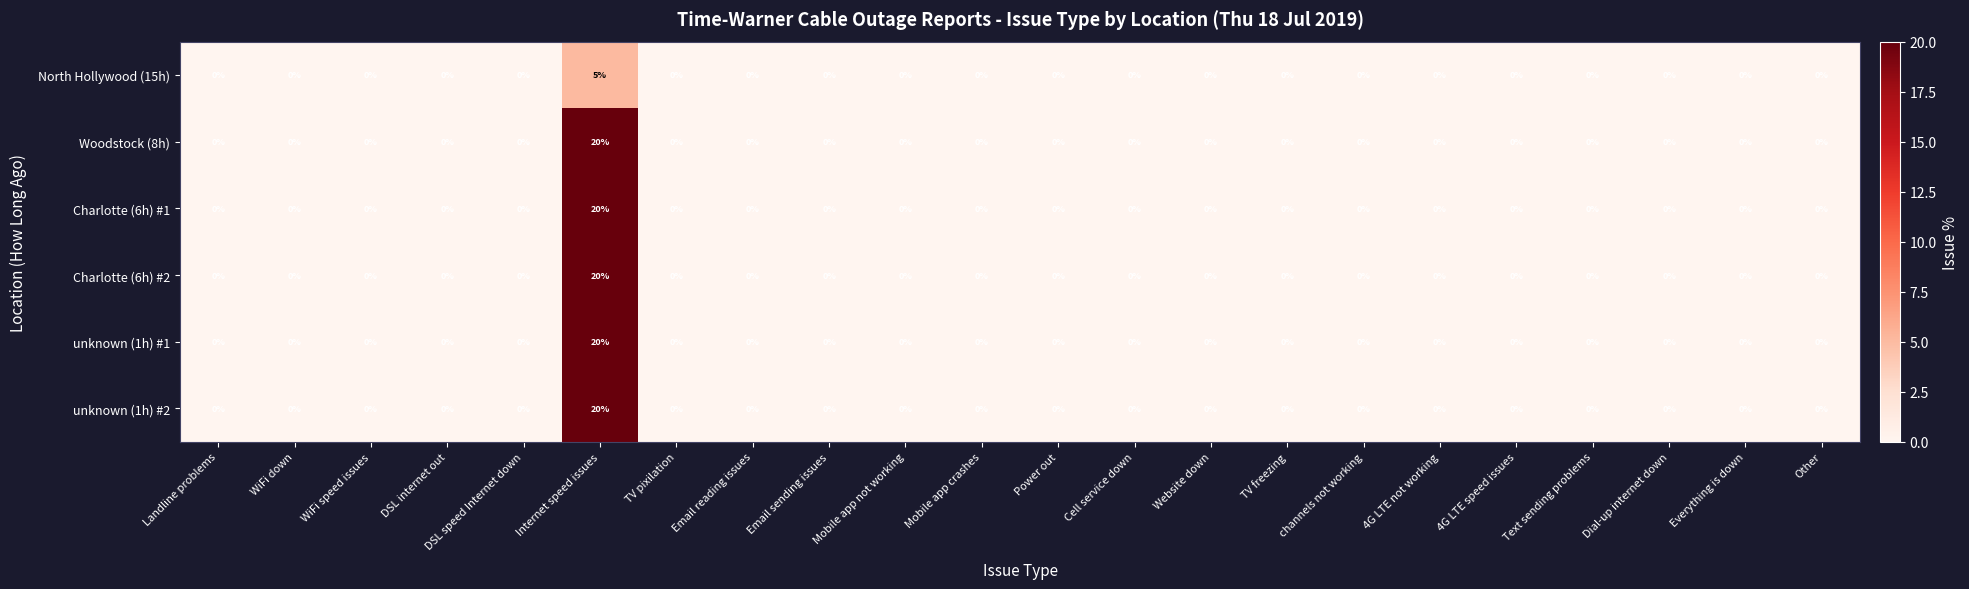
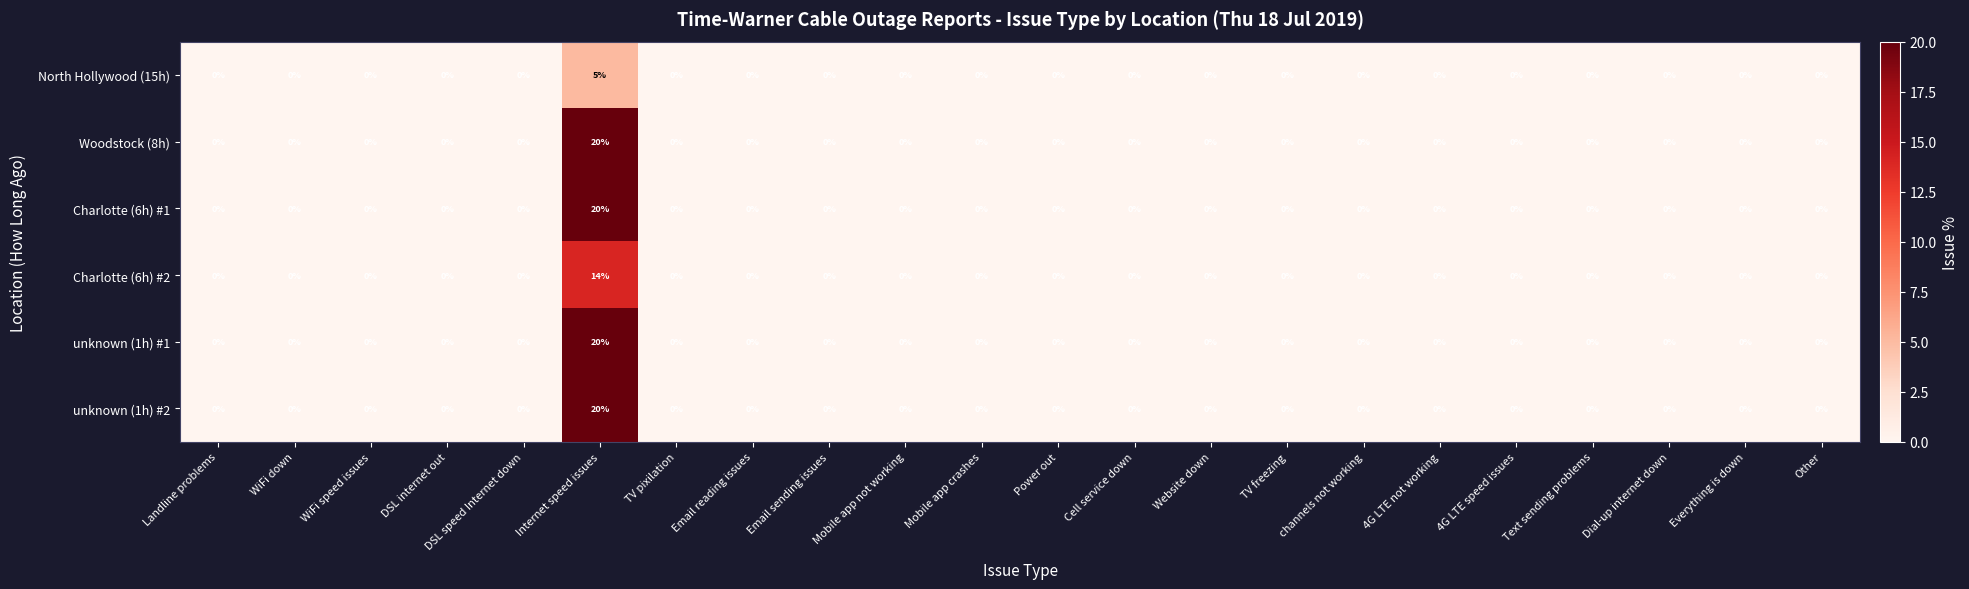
Charlotte (6h) #2, Internet speed issues: 20% -> 14%
